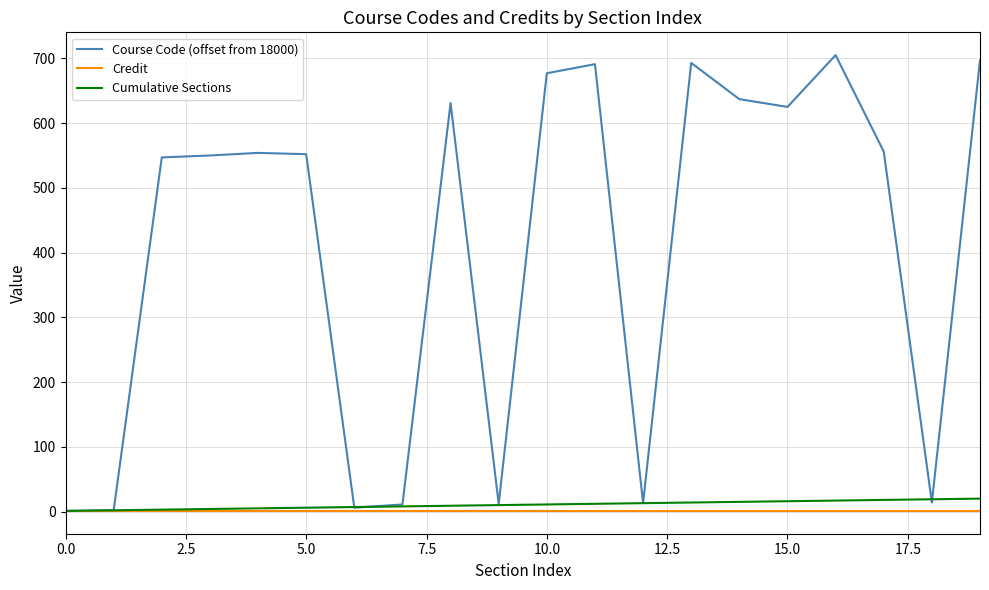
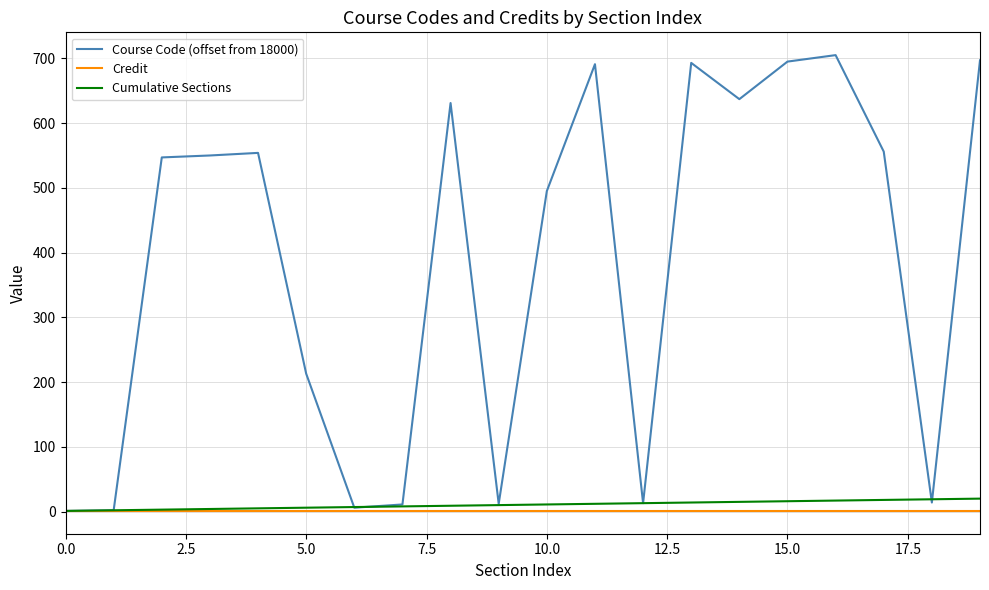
Course Code (offset from 18000), 5.0: 550 -> 210
Course Code (offset from 18000), 10.0: 680 -> 500
Course Code (offset from 18000), 15.0: 630 -> 700
